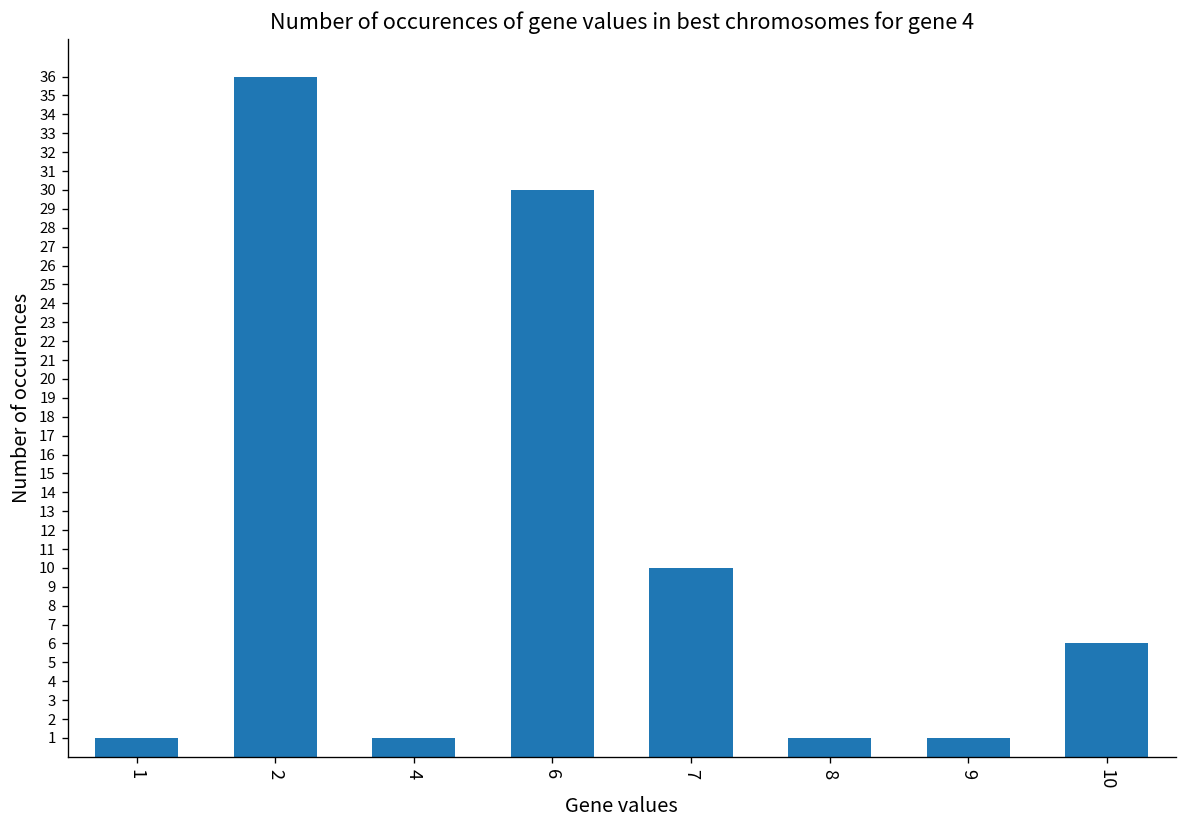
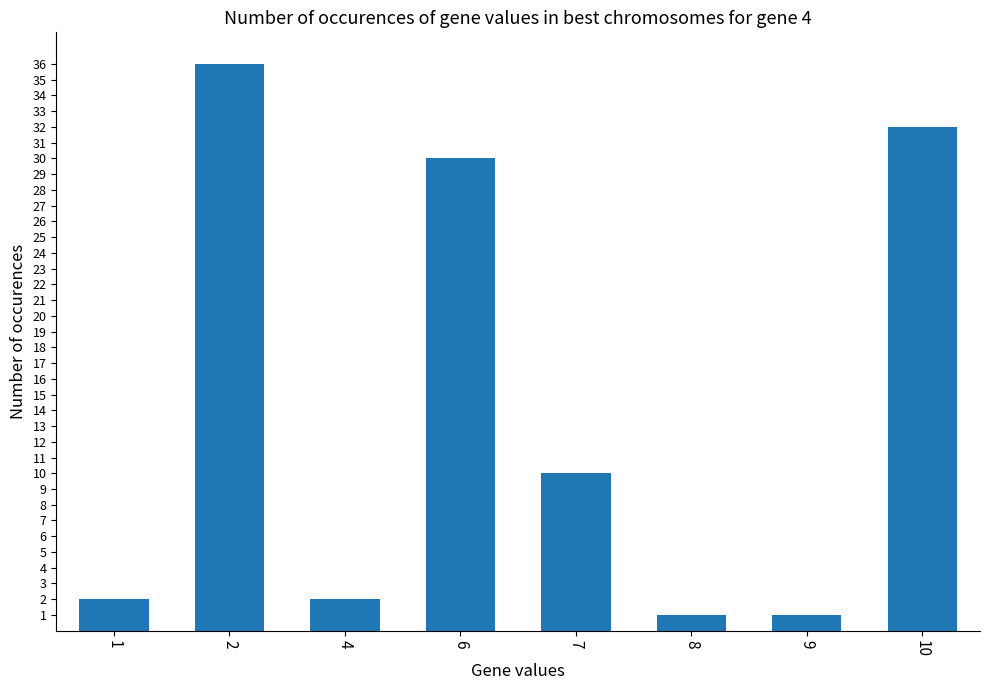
1: 1 -> 2
4: 1 -> 2
10: 6 -> 32
